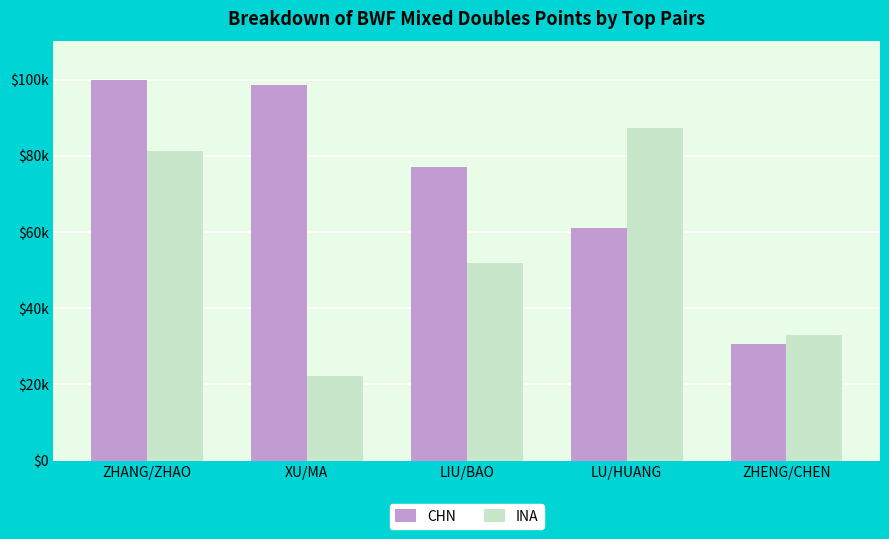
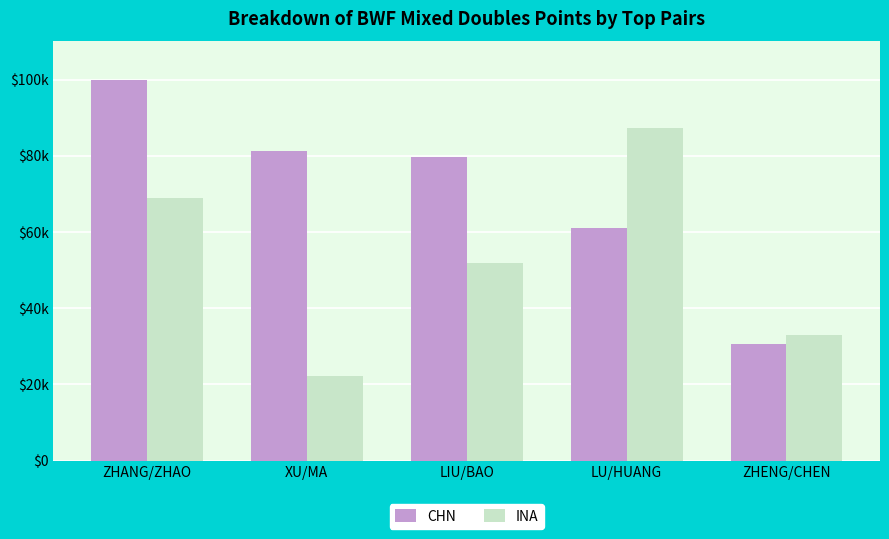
INA, ZHANG/ZHAO: $81000 -> $69000
CHN, XU/MA: $98000 -> $81000
CHN, LIU/BAO: $77000 -> $80000
